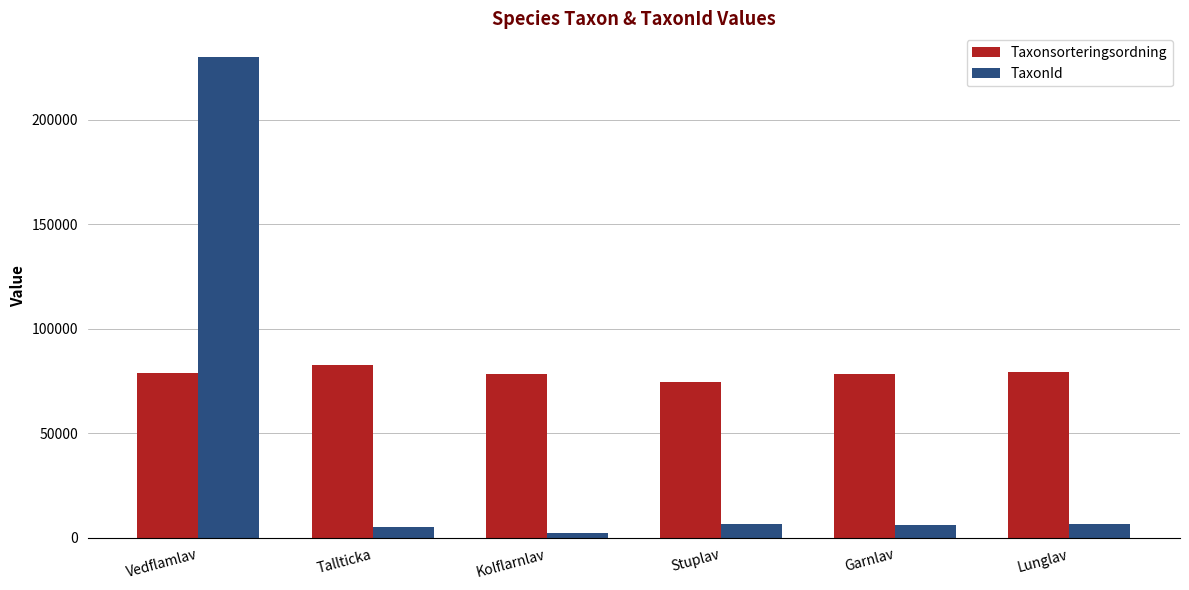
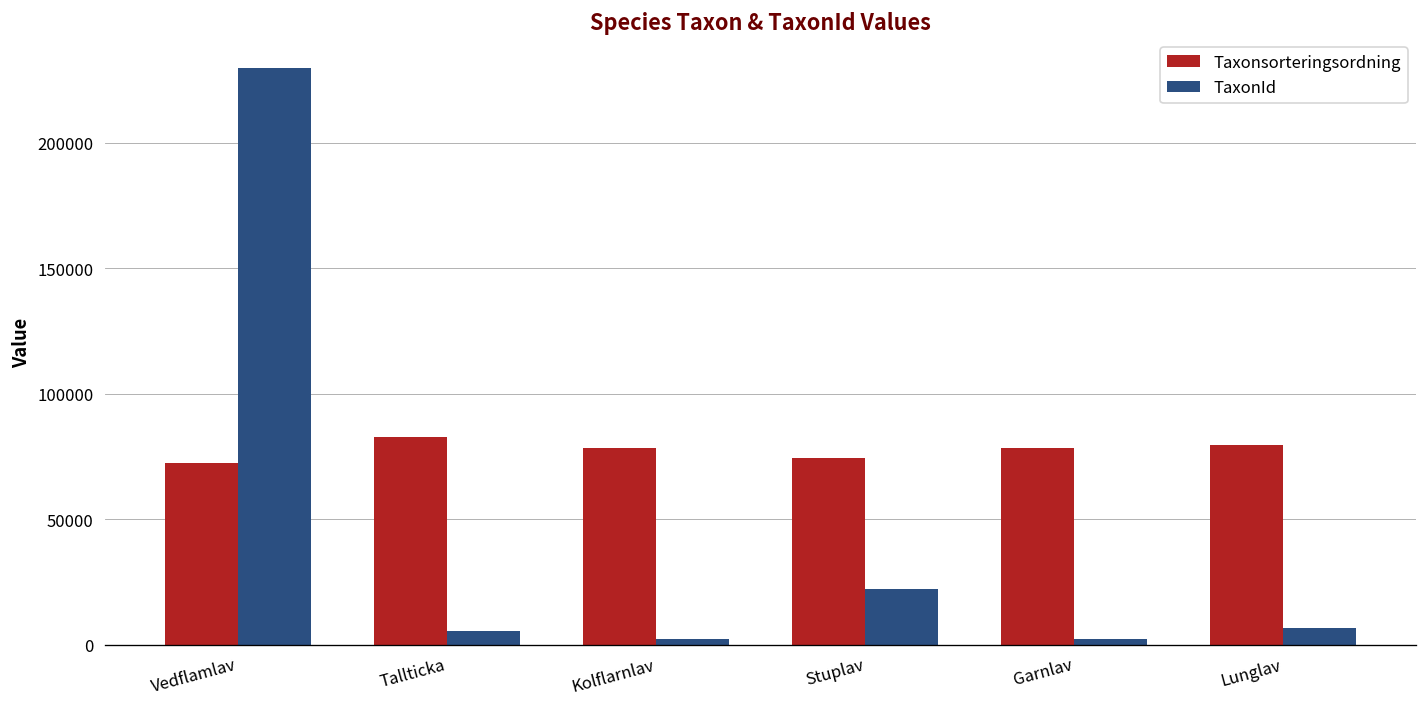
Taxonsorteringsordning, Vedflamlav: 79000 -> 72000
TaxonId, Stuplav: 6000 -> 22000
TaxonId, Garnlav: 6000 -> 2000
